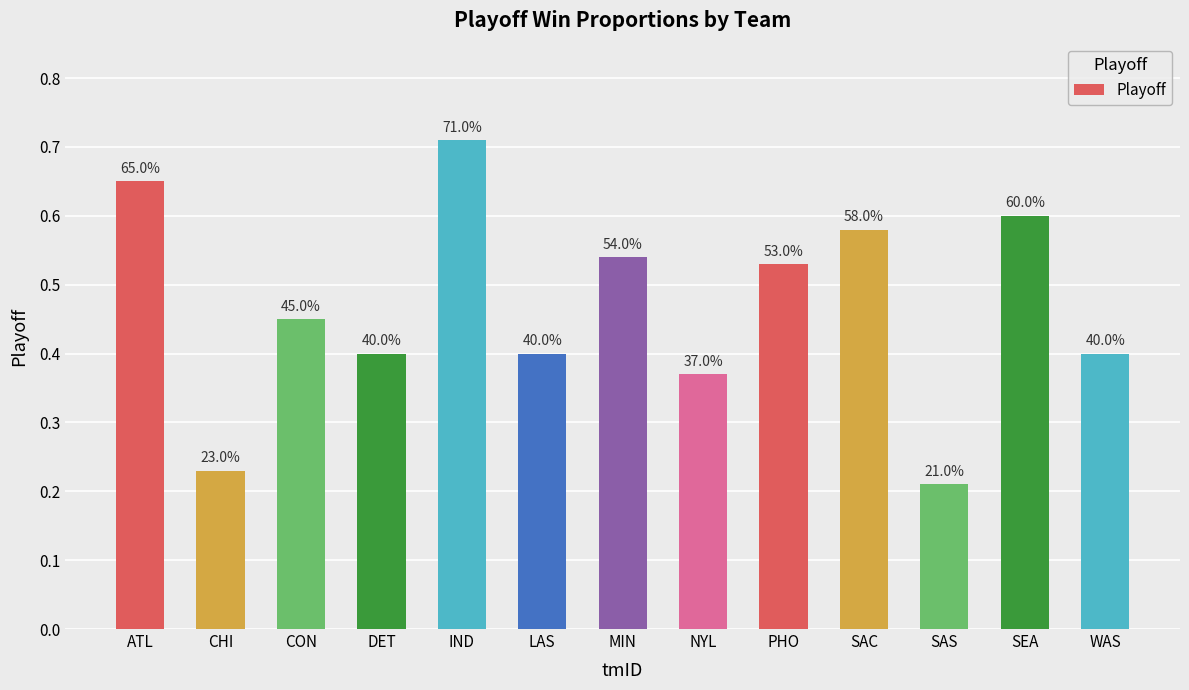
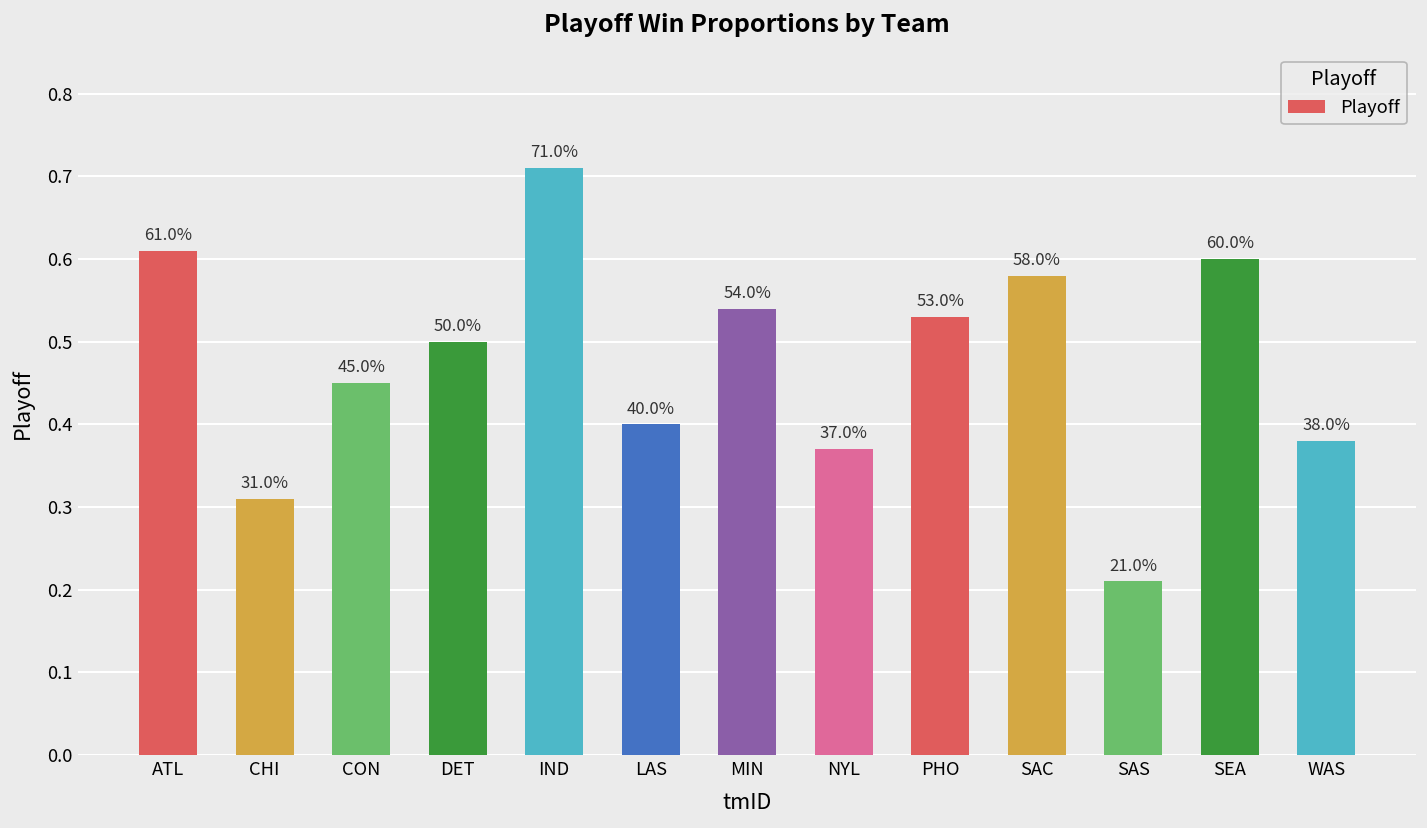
ATL: 65.0% -> 61.0%
CHI: 23.0% -> 31.0%
DET: 40.0% -> 50.0%
WAS: 40.0% -> 38.0%
